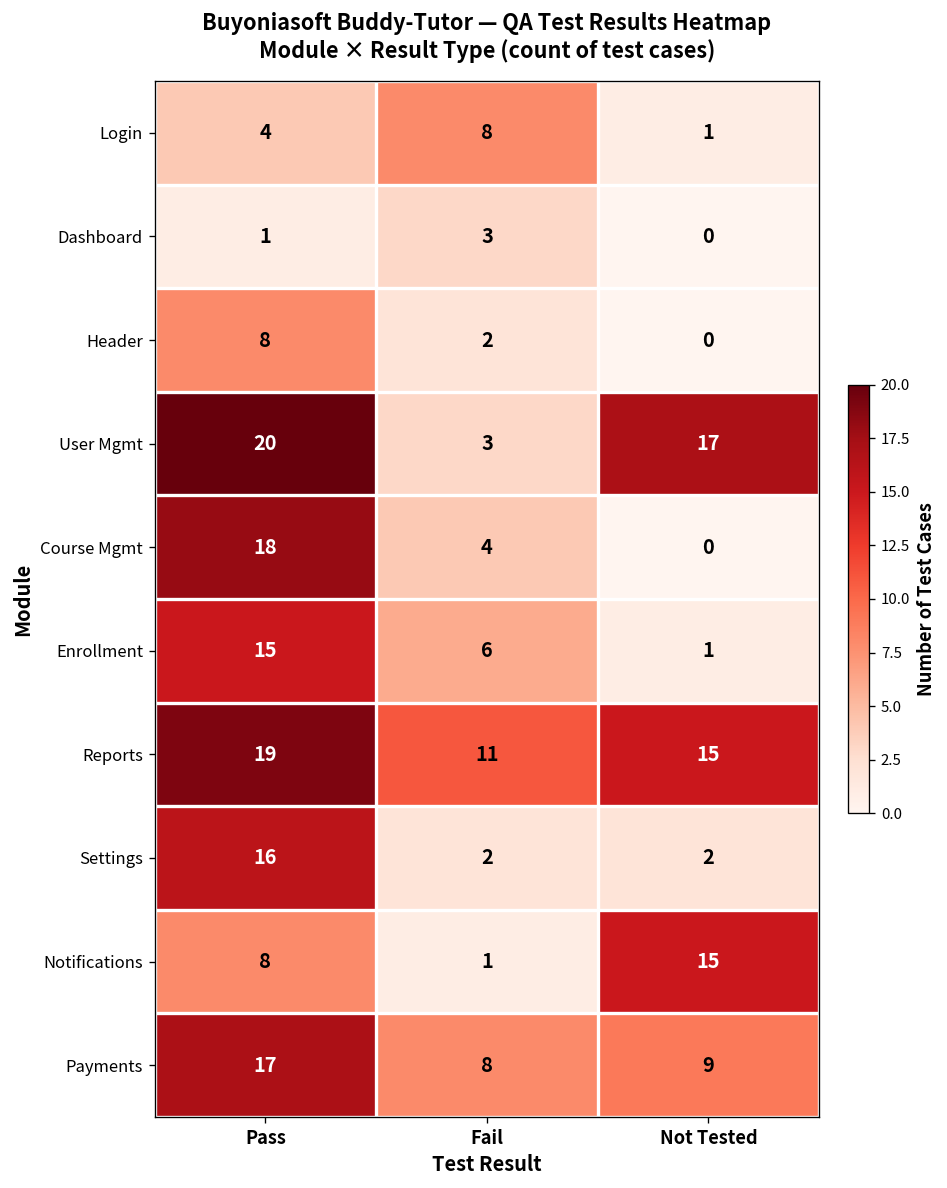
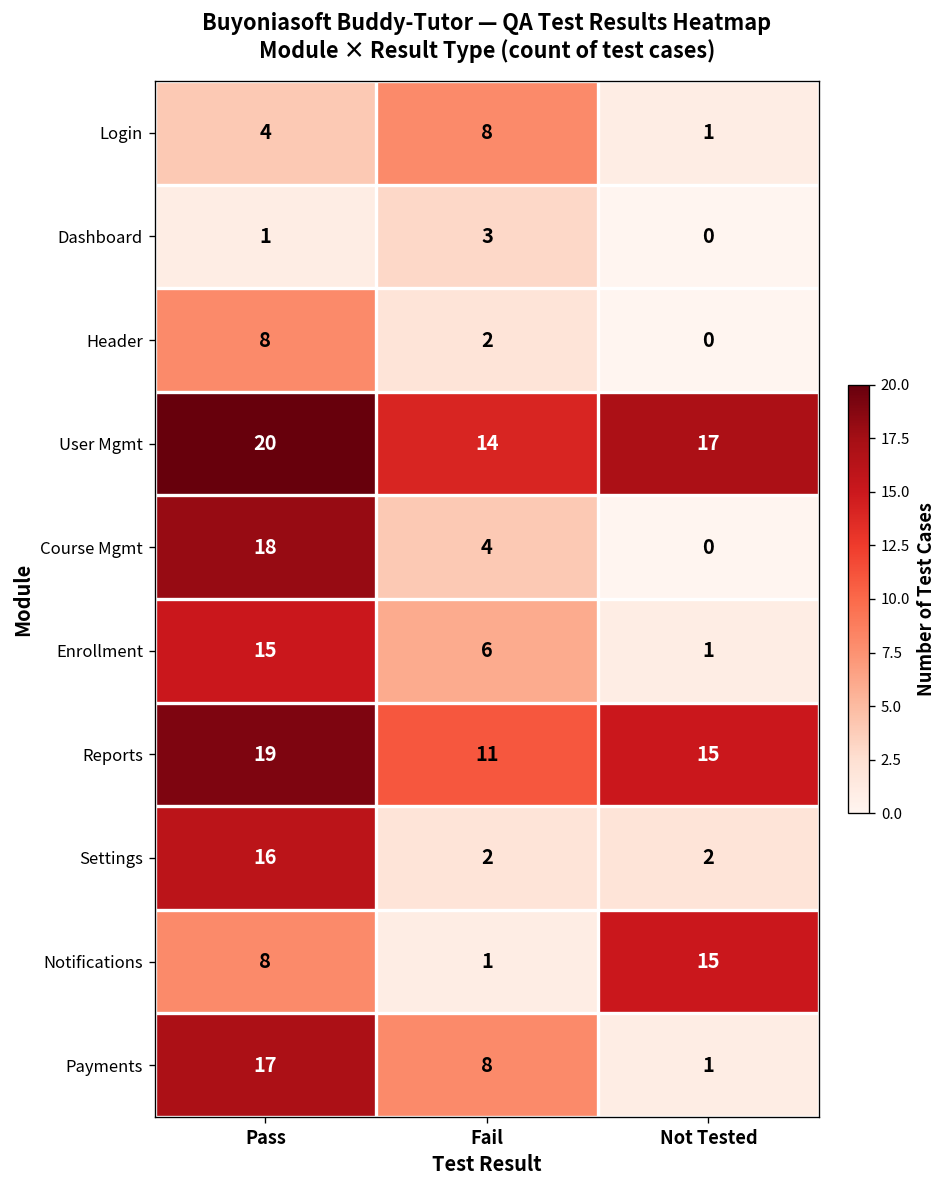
User Mgmt, Fail: 3 -> 14
Payments, Not Tested: 9 -> 1
